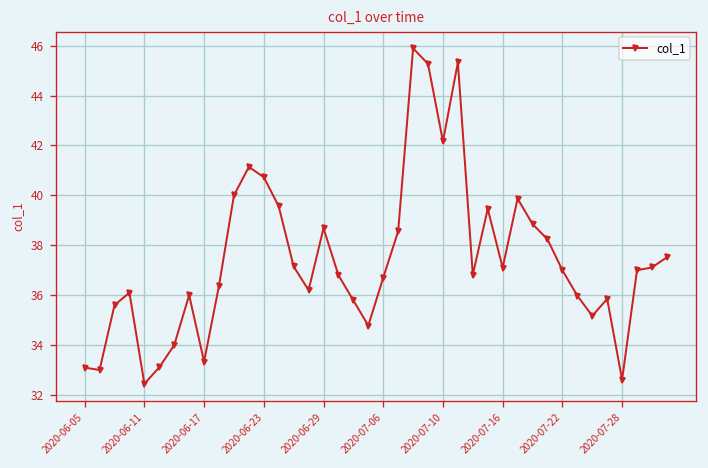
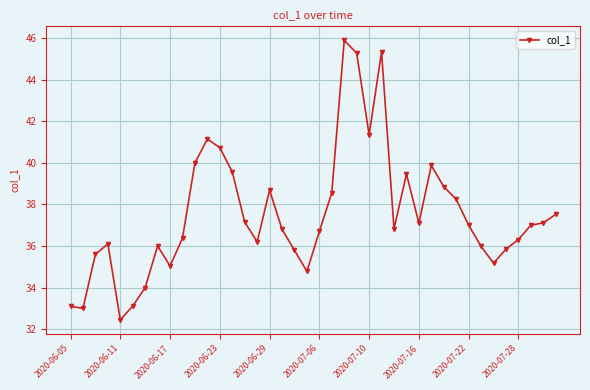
2020-06-17: 33.3 -> 35.0
2020-07-10: 42.2 -> 41.3
2020-07-28: 32.6 -> 36.3
